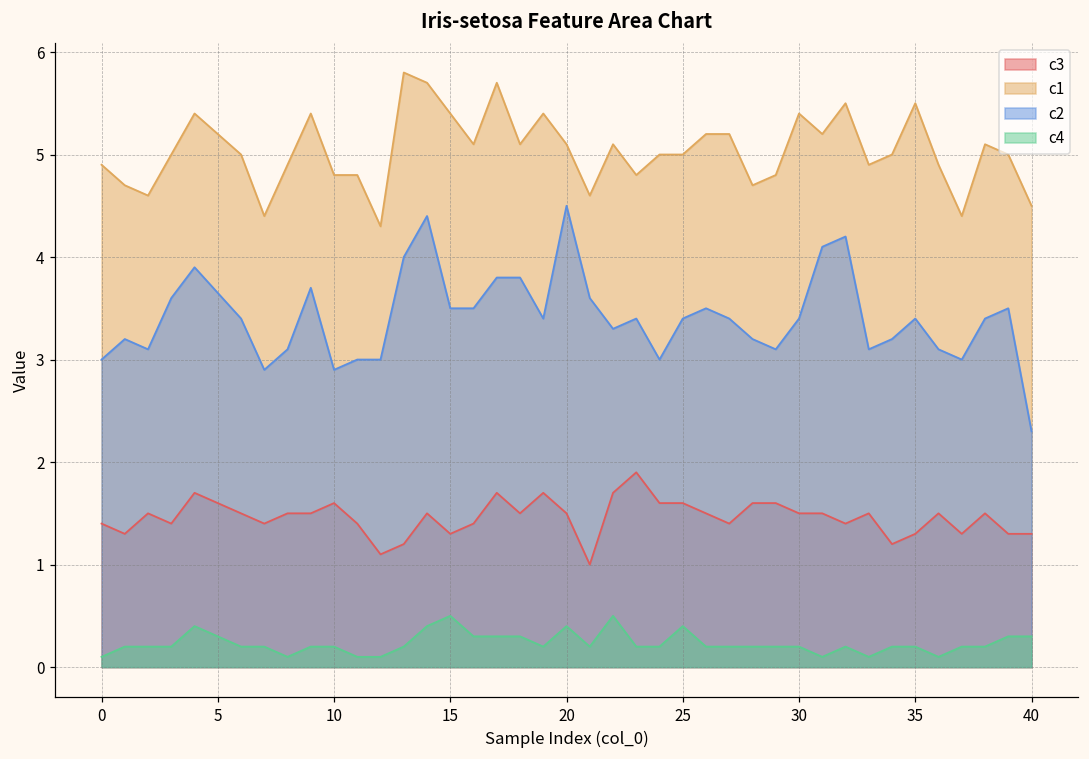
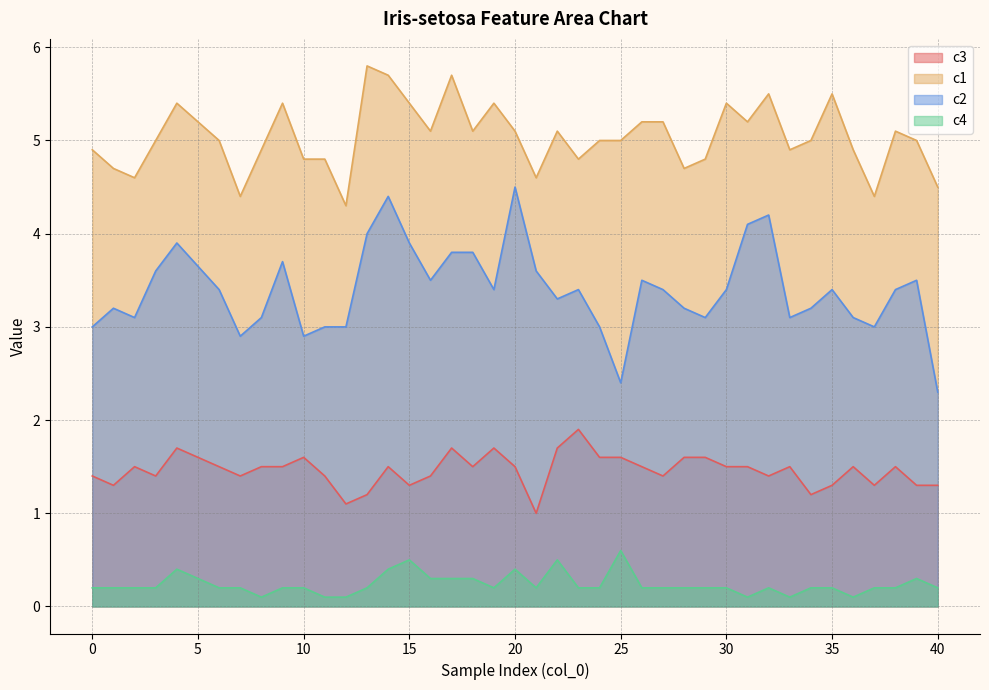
c4, 0: 0.1 -> 0.2
c2, 15: 3.5 -> 3.9
c2, 25: 3.4 -> 2.4
c4, 25: 0.4 -> 0.6
c4, 40: 0.3 -> 0.2
